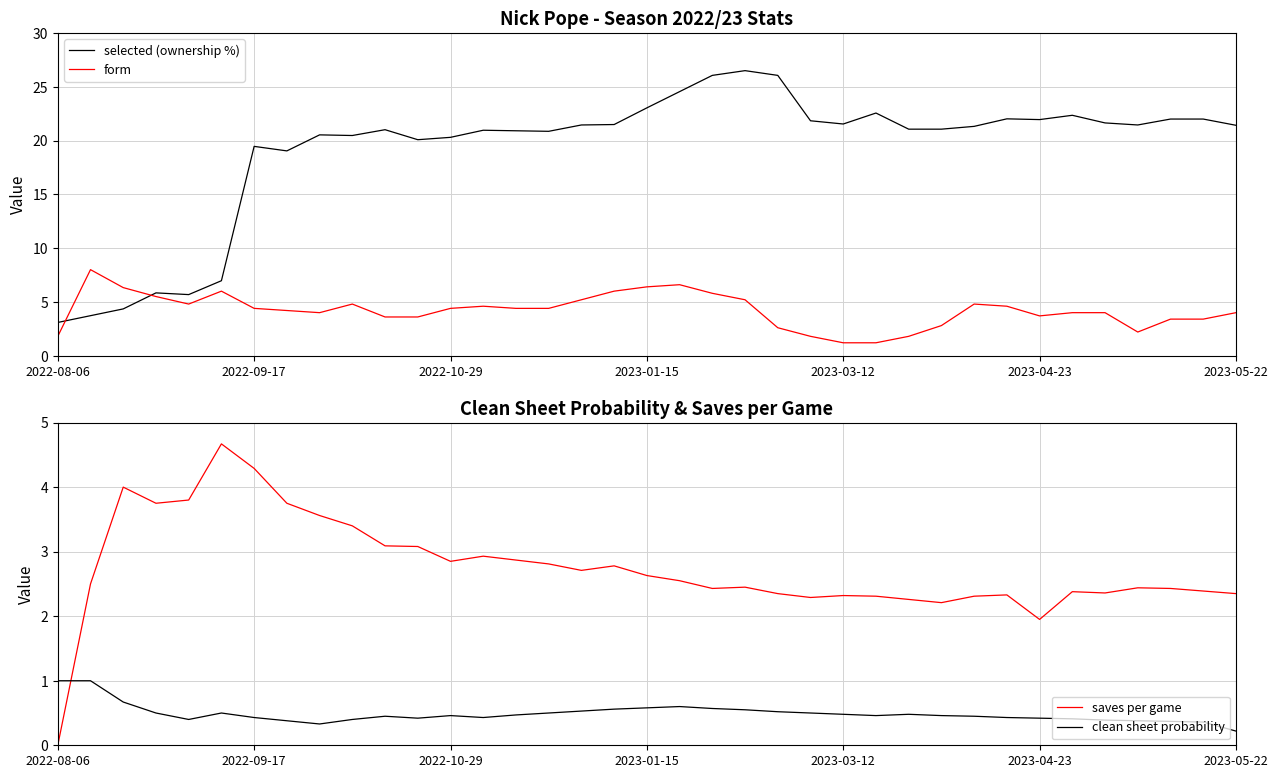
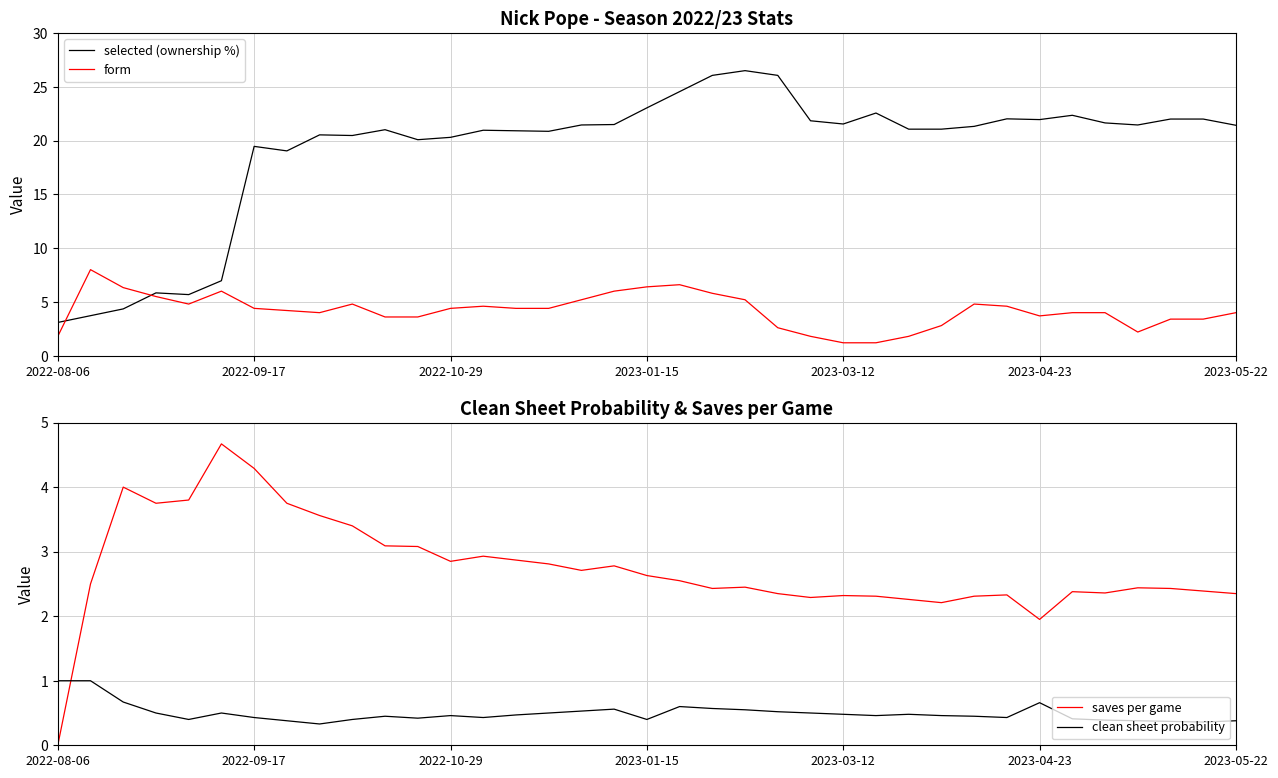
Clean Sheet Probability & Saves per Game, clean sheet probability, 2023-01-15: 0.6 -> 0.4
Clean Sheet Probability & Saves per Game, clean sheet probability, 2023-04-23: 0.4 -> 0.7
Clean Sheet Probability & Saves per Game, clean sheet probability, 2023-05-22: 0.2 -> 0.4
